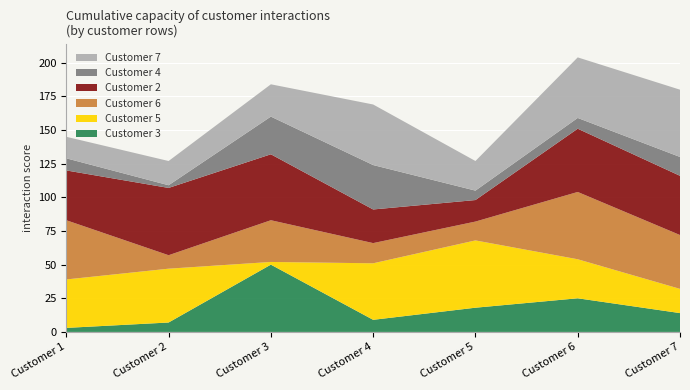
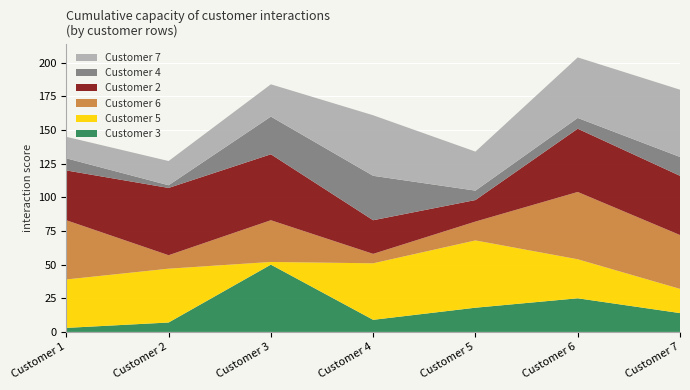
Customer 6, Customer 4: 15 -> 7
Customer 7, Customer 5: 22 -> 29
